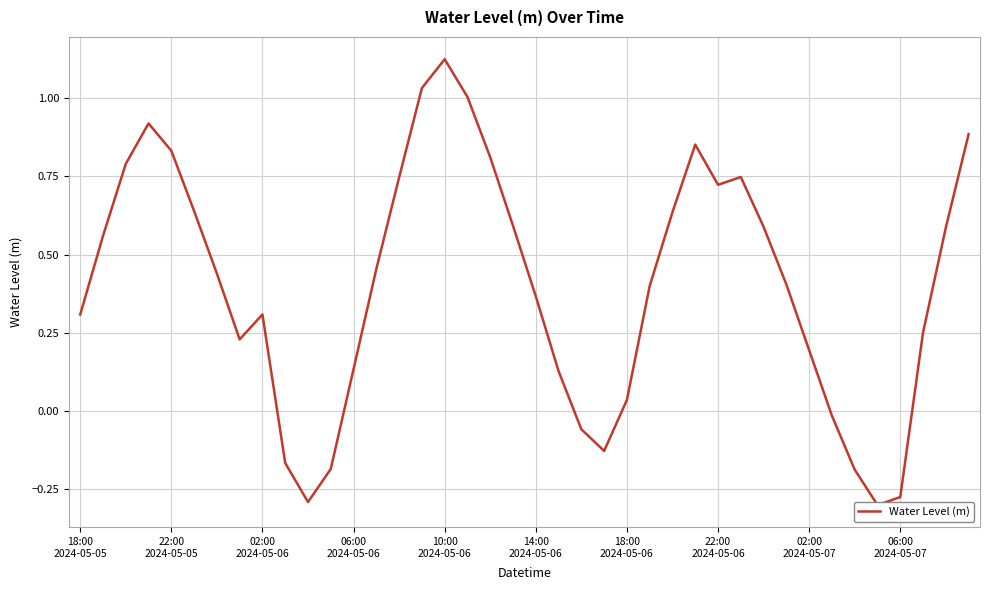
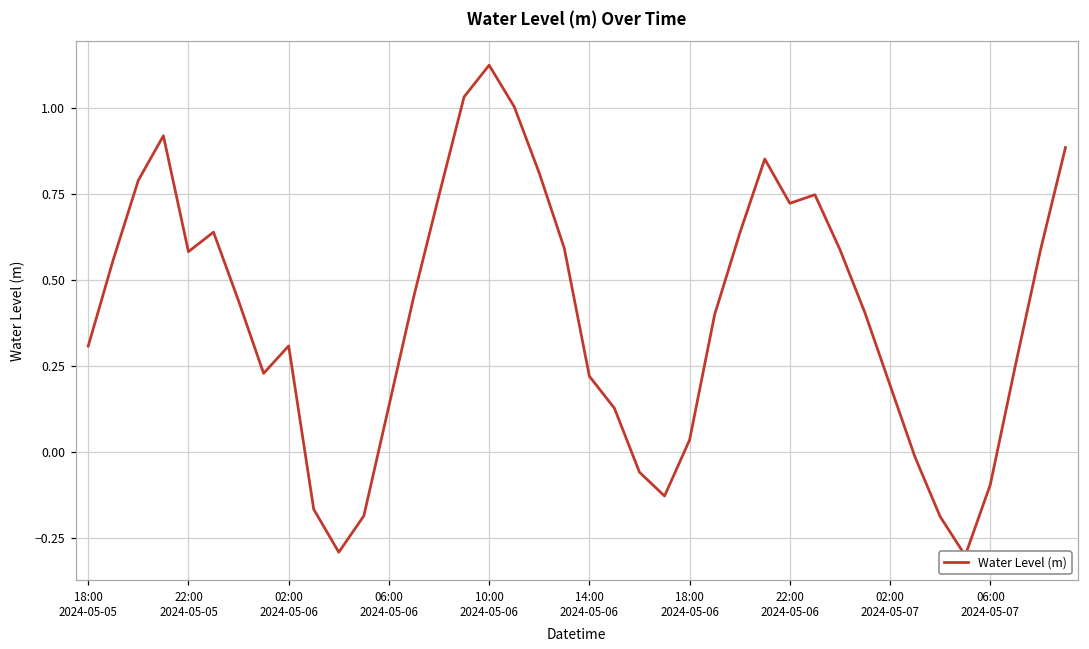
22:00 2024-05-05: 0.83 -> 0.58
14:00 2024-05-06: 0.37 -> 0.22
06:00 2024-05-07: -0.28 -> -0.09
